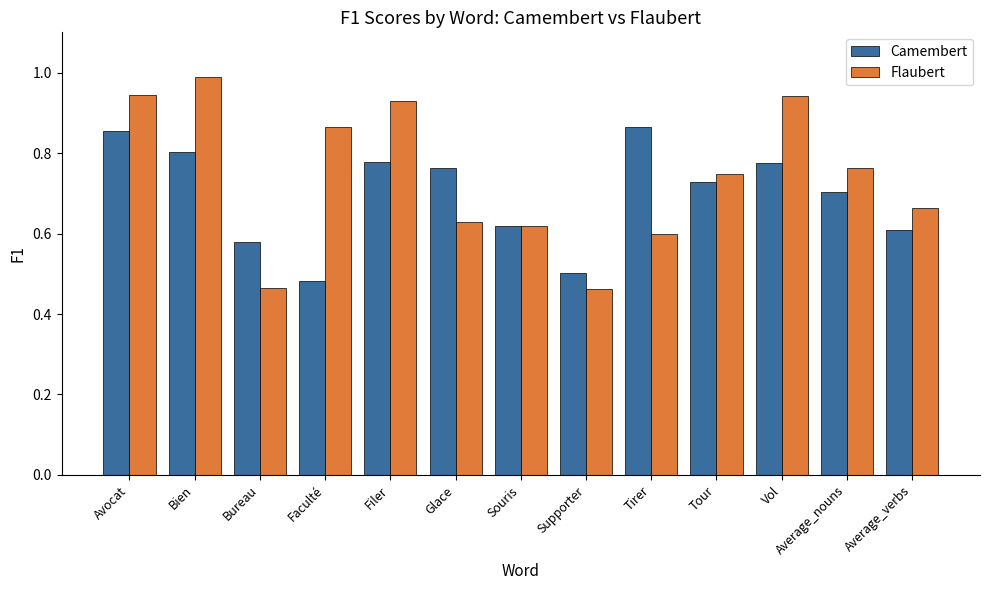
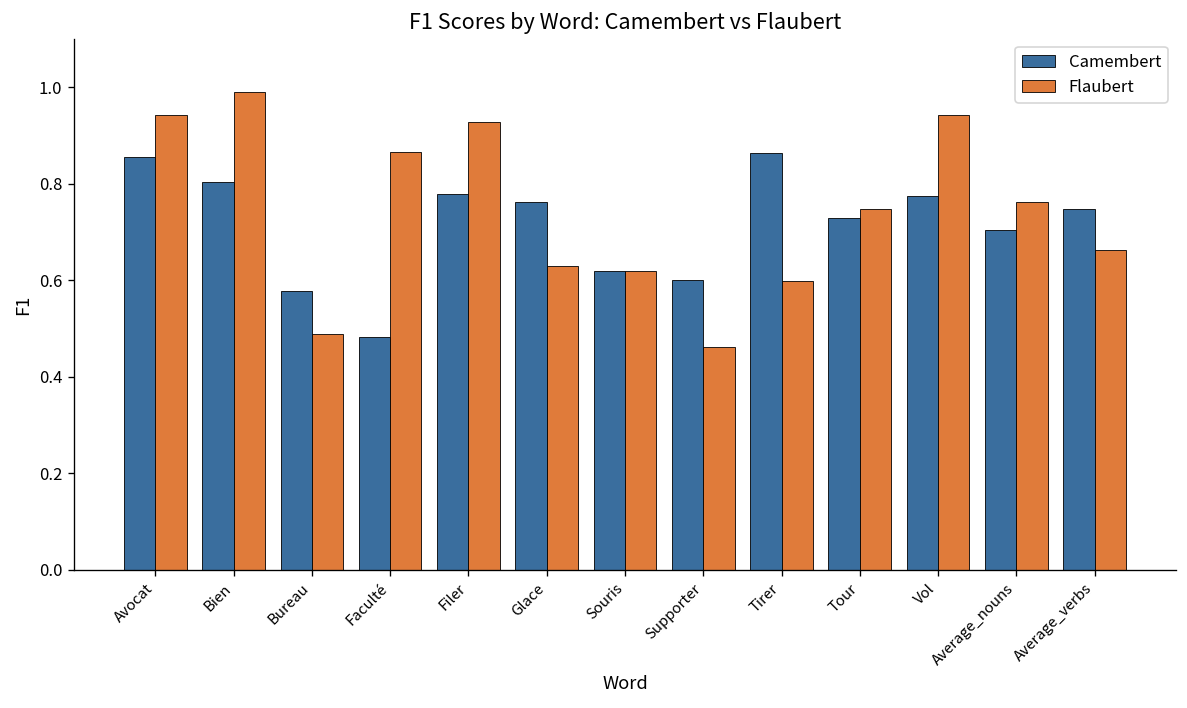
Flaubert, Bureau: 0.47 -> 0.49
Camembert, Supporter: 0.50 -> 0.60
Camembert, Average_verbs: 0.61 -> 0.75
